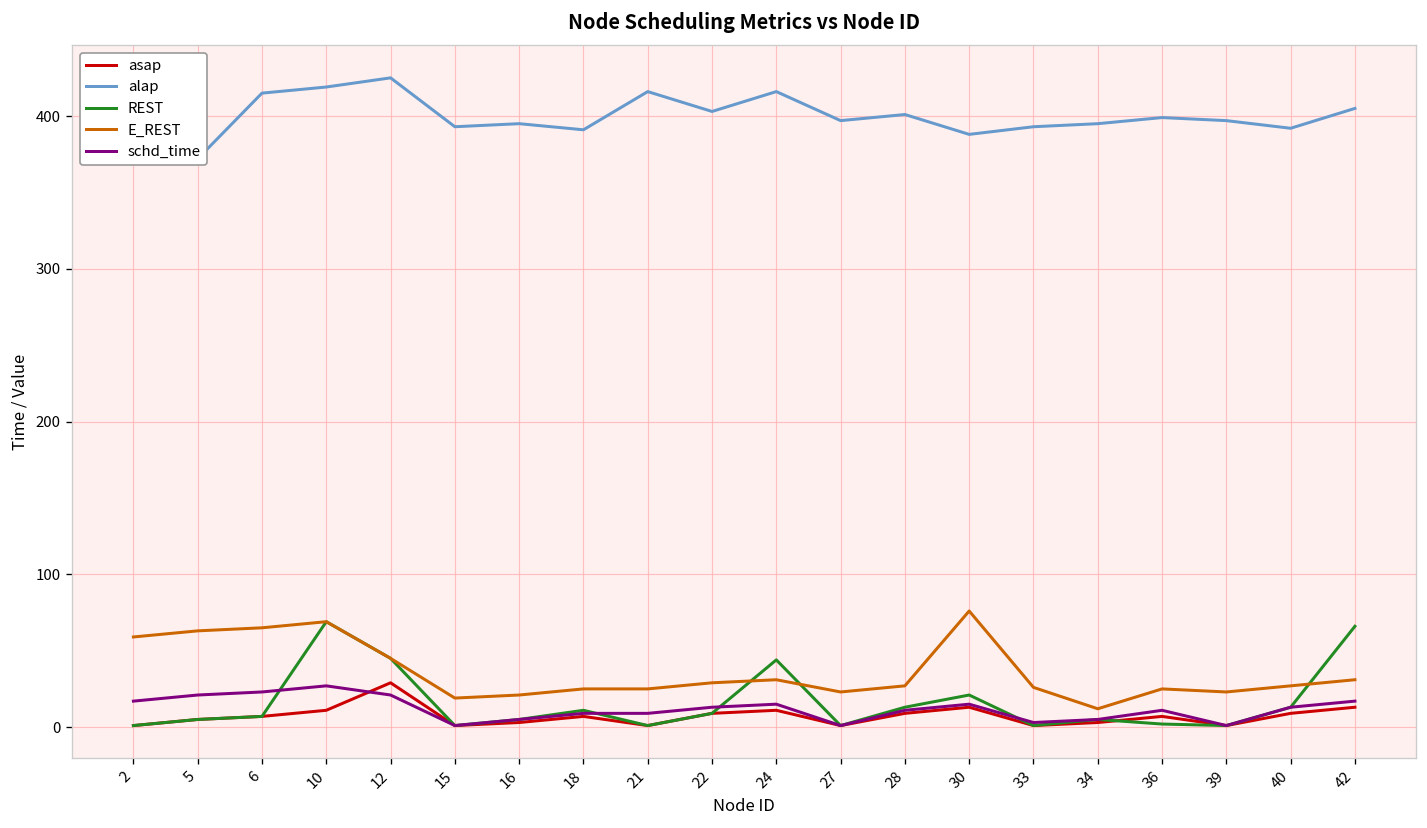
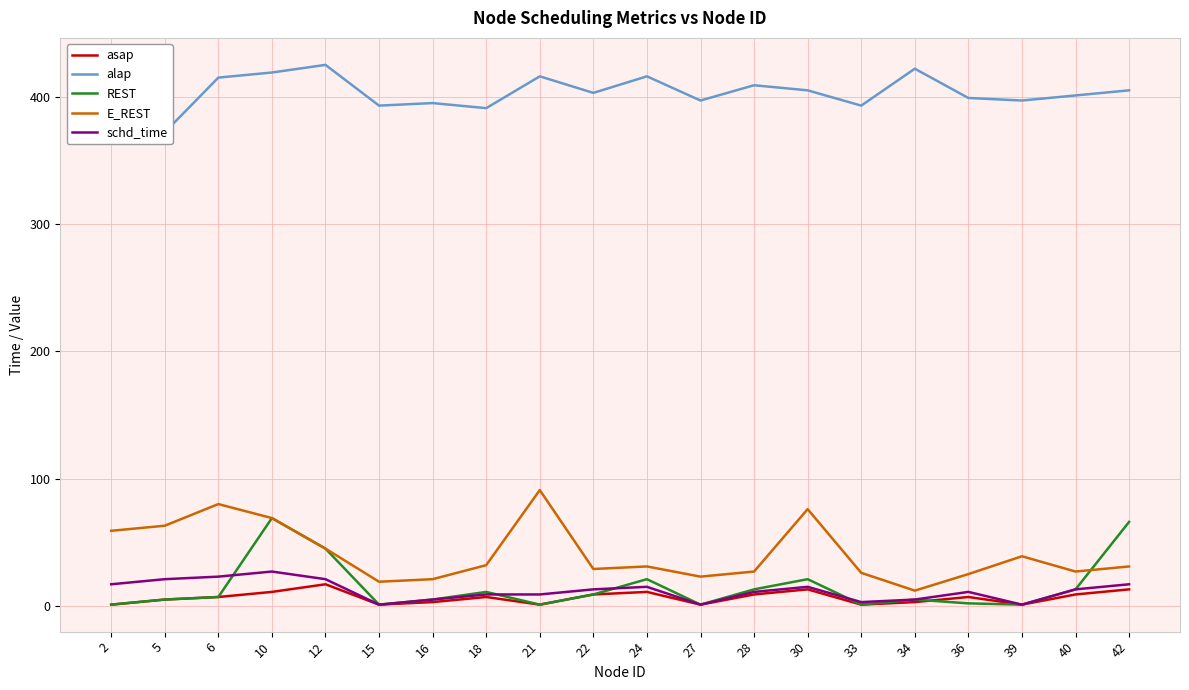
E_REST, 6: 65 -> 80
asap, 12: 29 -> 17
E_REST, 18: 25 -> 32
E_REST, 21: 25 -> 91
REST, 24: 44 -> 21
alap, 28: 401 -> 409
alap, 30: 388 -> 405
alap, 34: 395 -> 422
E_REST, 39: 23 -> 39
alap, 40: 392 -> 401
